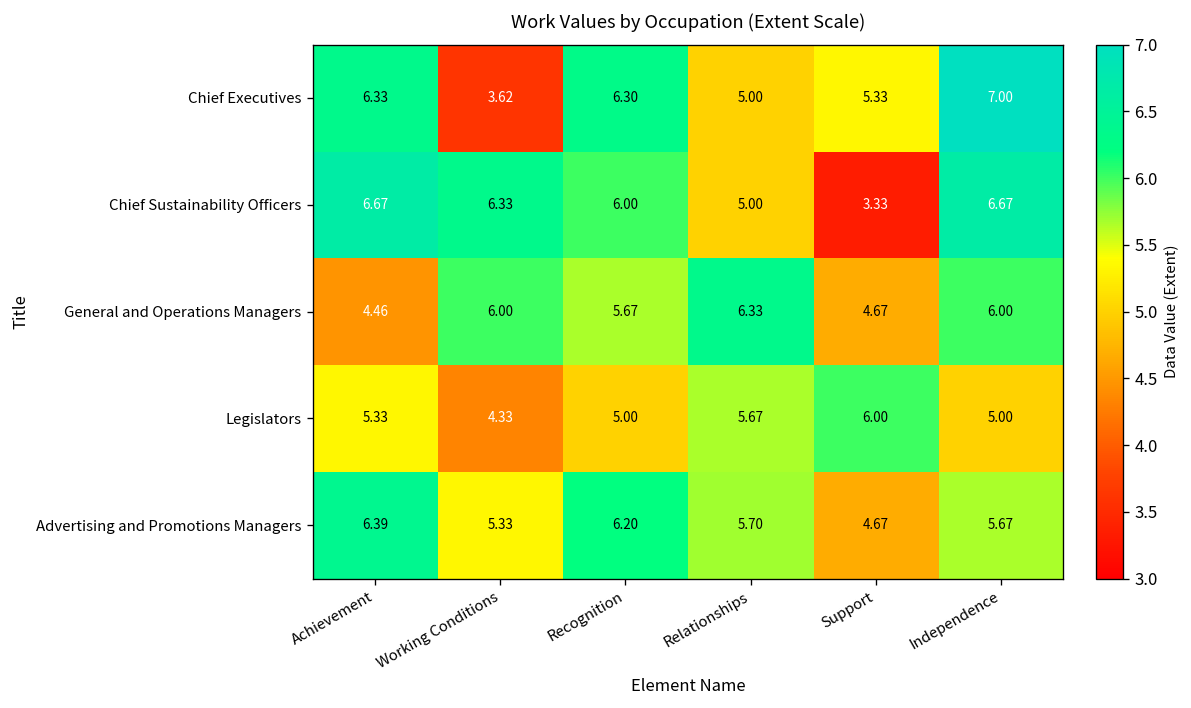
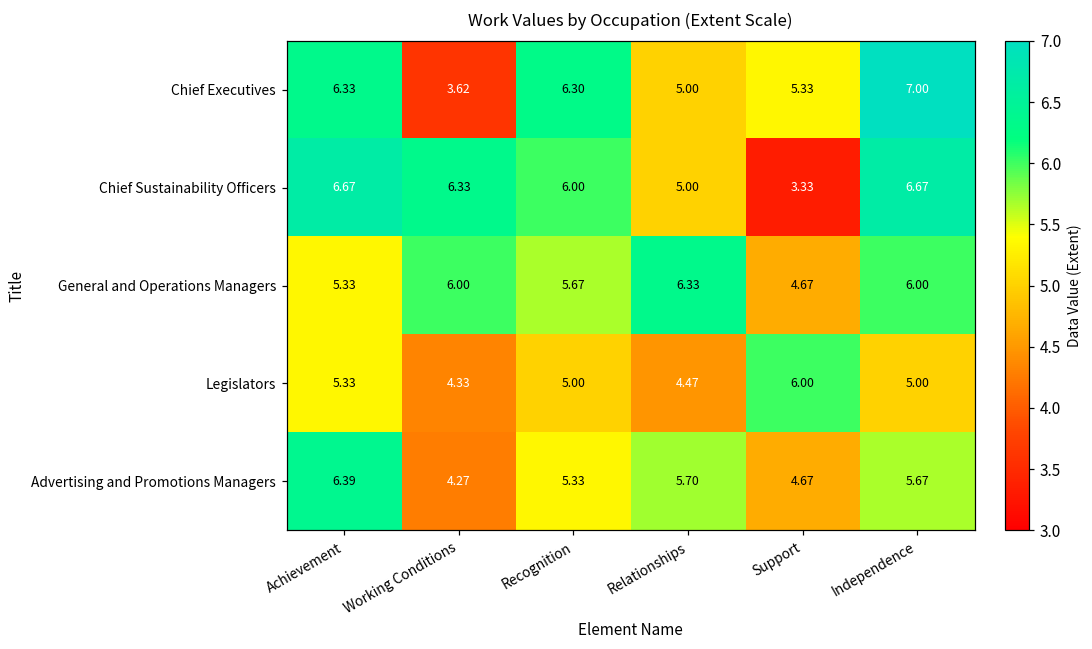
General and Operations Managers, Achievement: 4.46 -> 5.33
Legislators, Relationships: 5.67 -> 4.47
Advertising and Promotions Managers, Working Conditions: 5.33 -> 4.27
Advertising and Promotions Managers, Recognition: 6.20 -> 5.33
